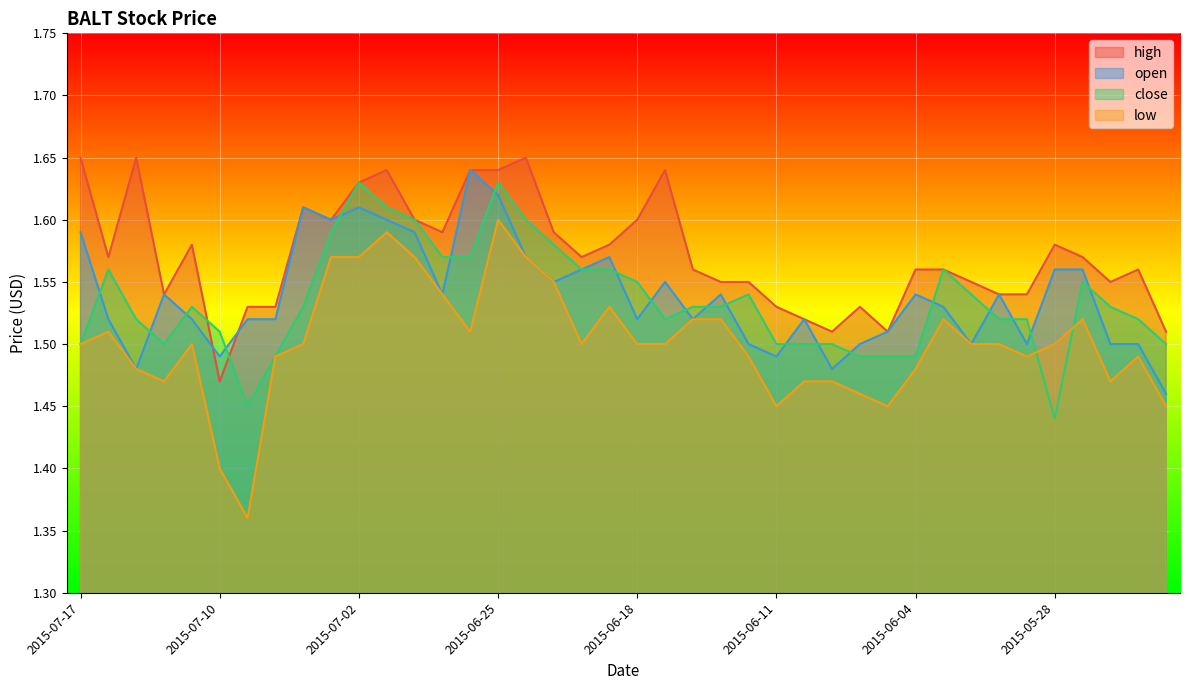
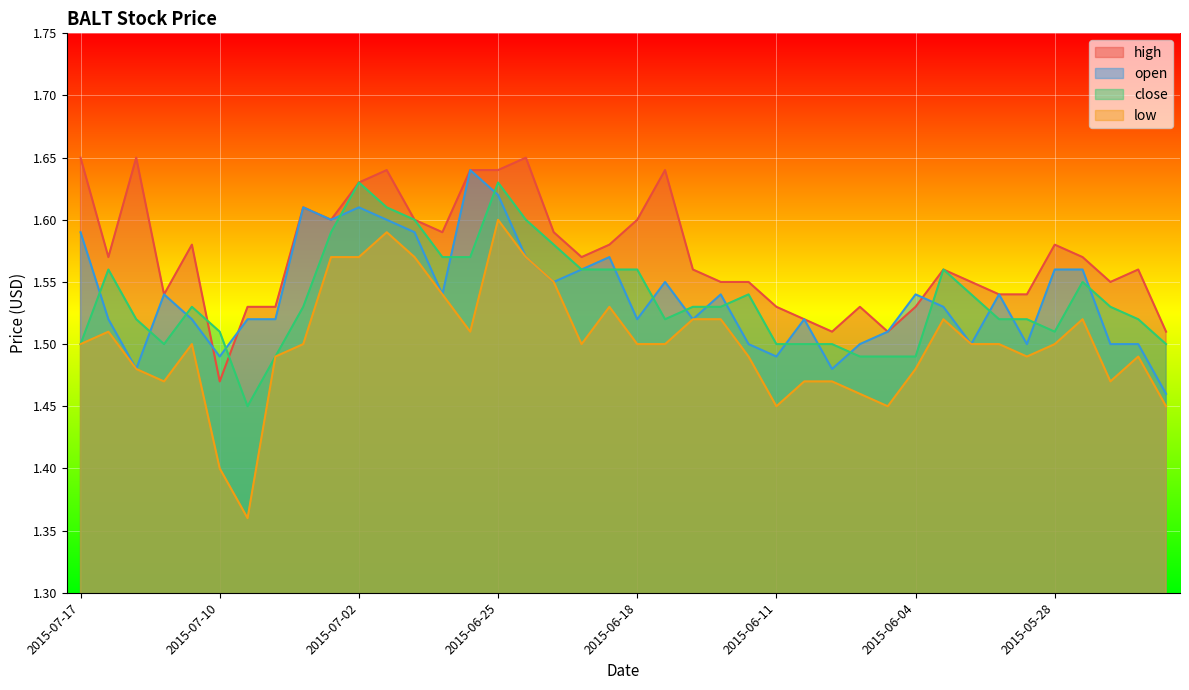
close, 2015-06-18: 1.55 -> 1.56
high, 2015-06-04: 1.56 -> 1.53
close, 2015-05-28: 1.44 -> 1.51
